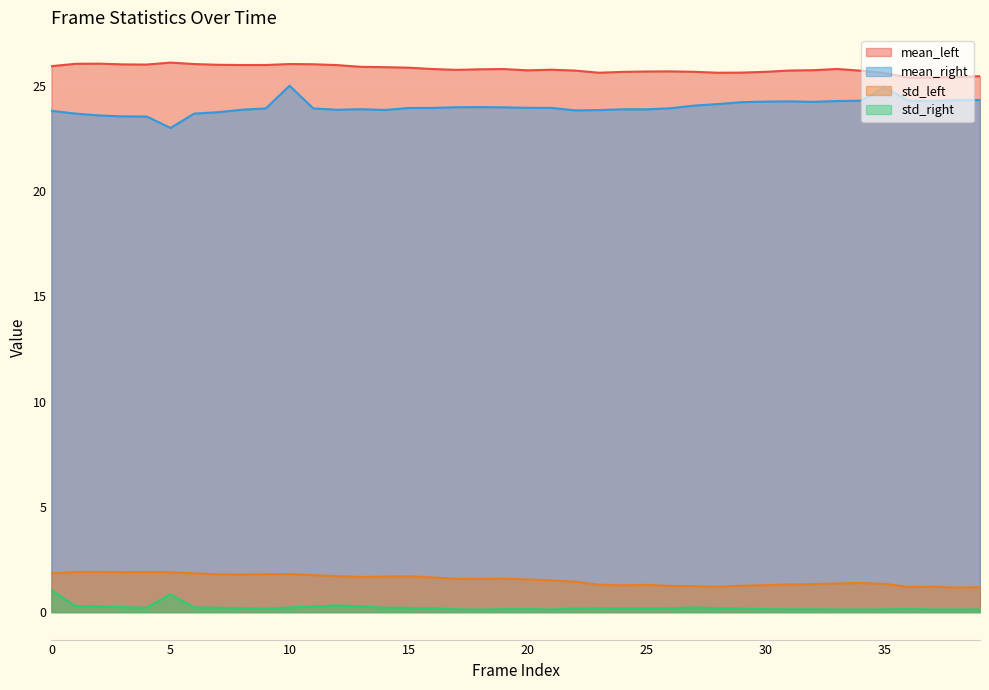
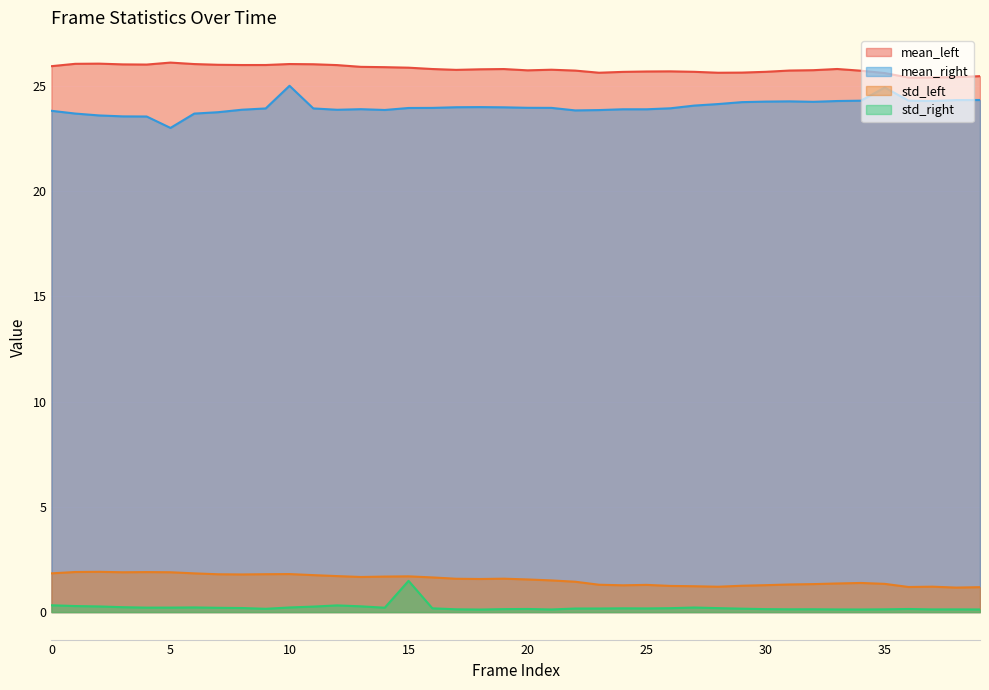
std_right, 0: 1.0 -> 0.3
std_right, 5: 0.8 -> 0.2
std_right, 15: 0.2 -> 1.5
